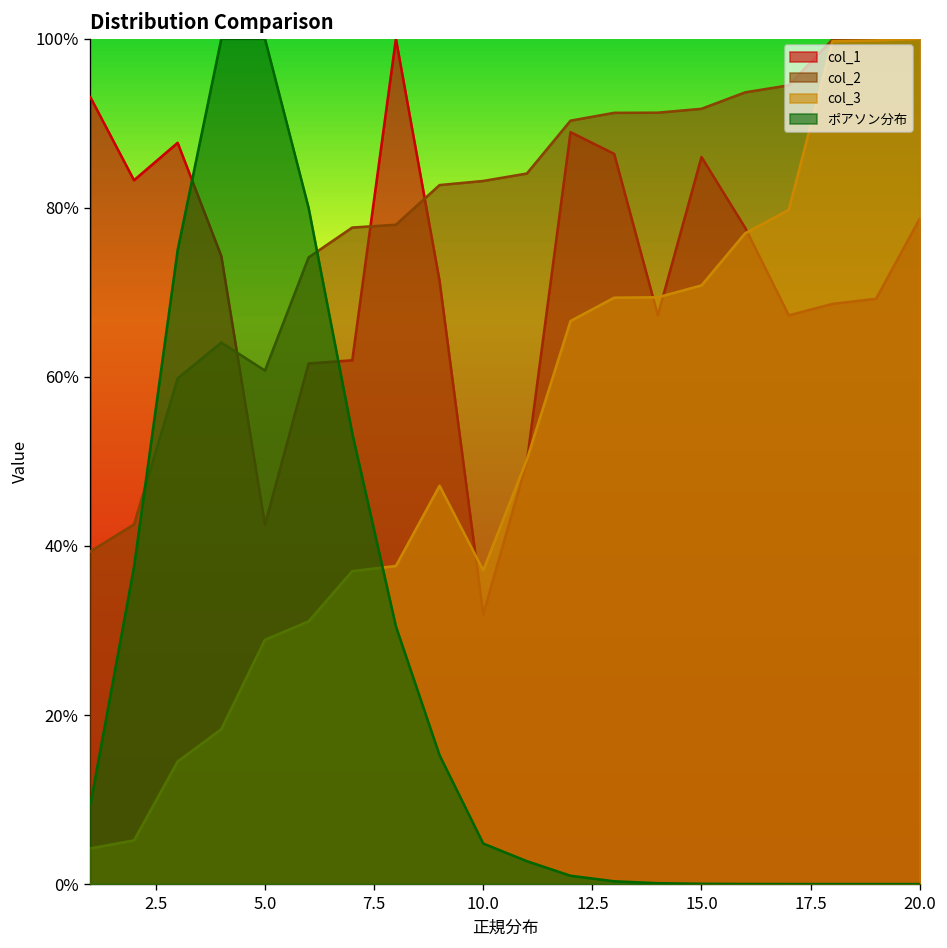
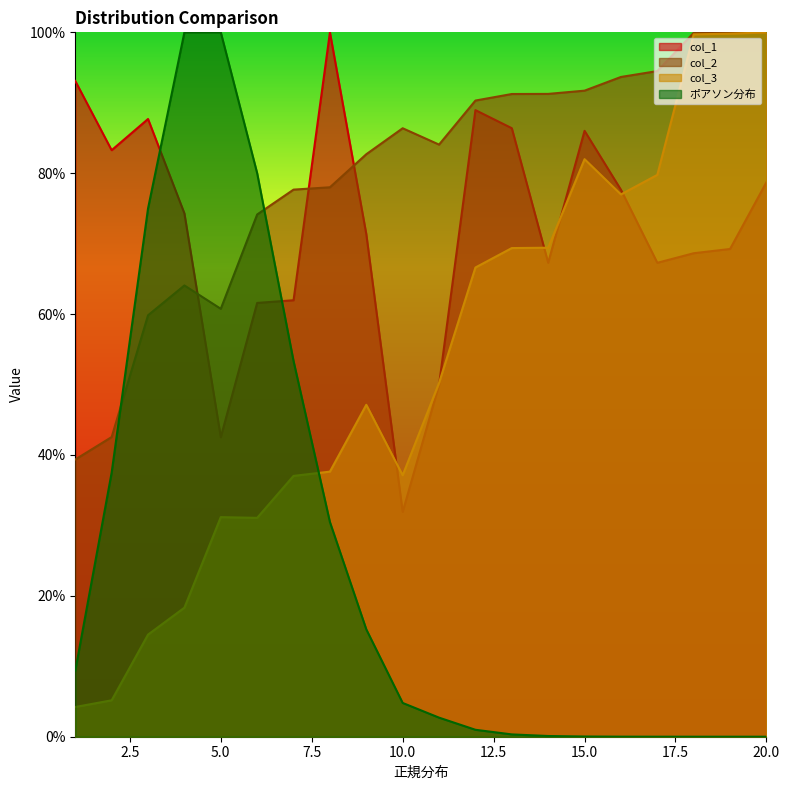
col_3, 5.0: 29% -> 31%
col_2, 10.0: 83% -> 86%
col_3, 15.0: 71% -> 82%
